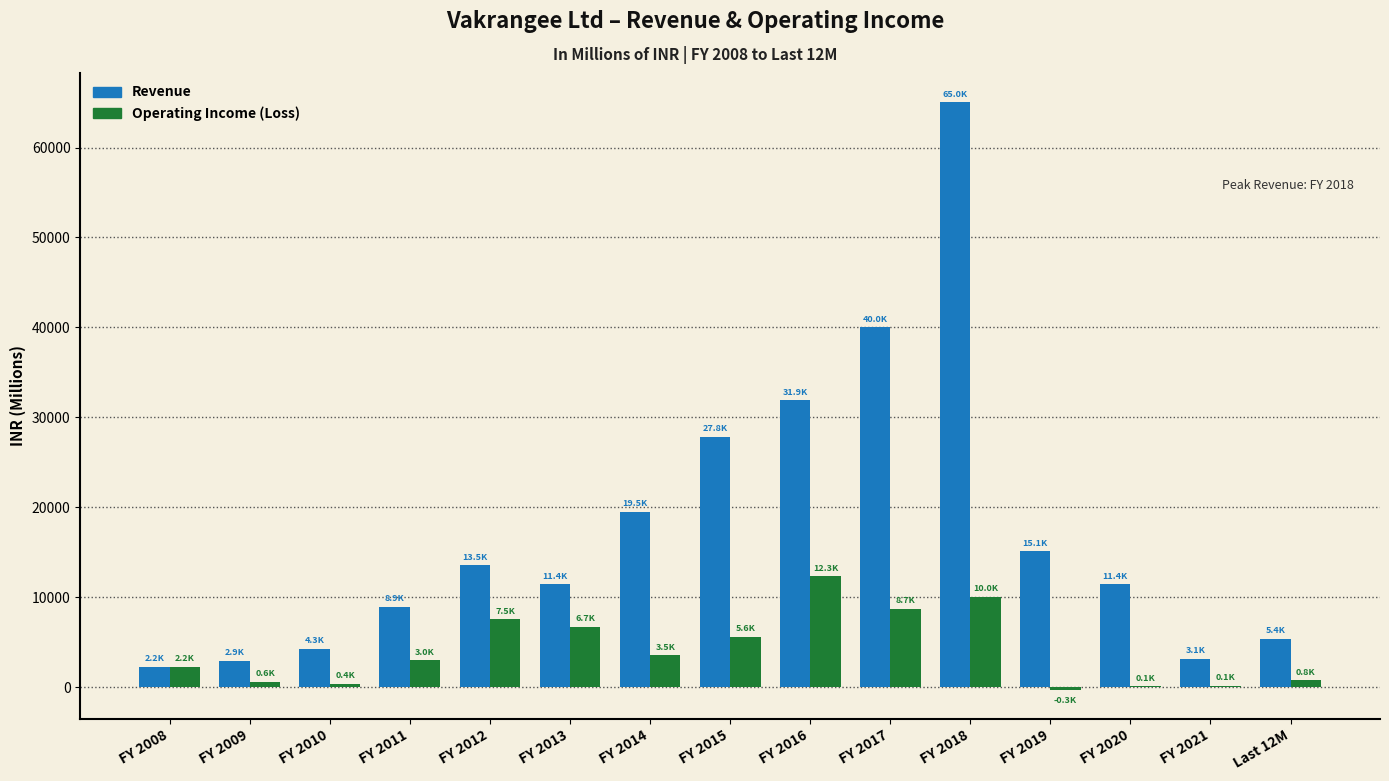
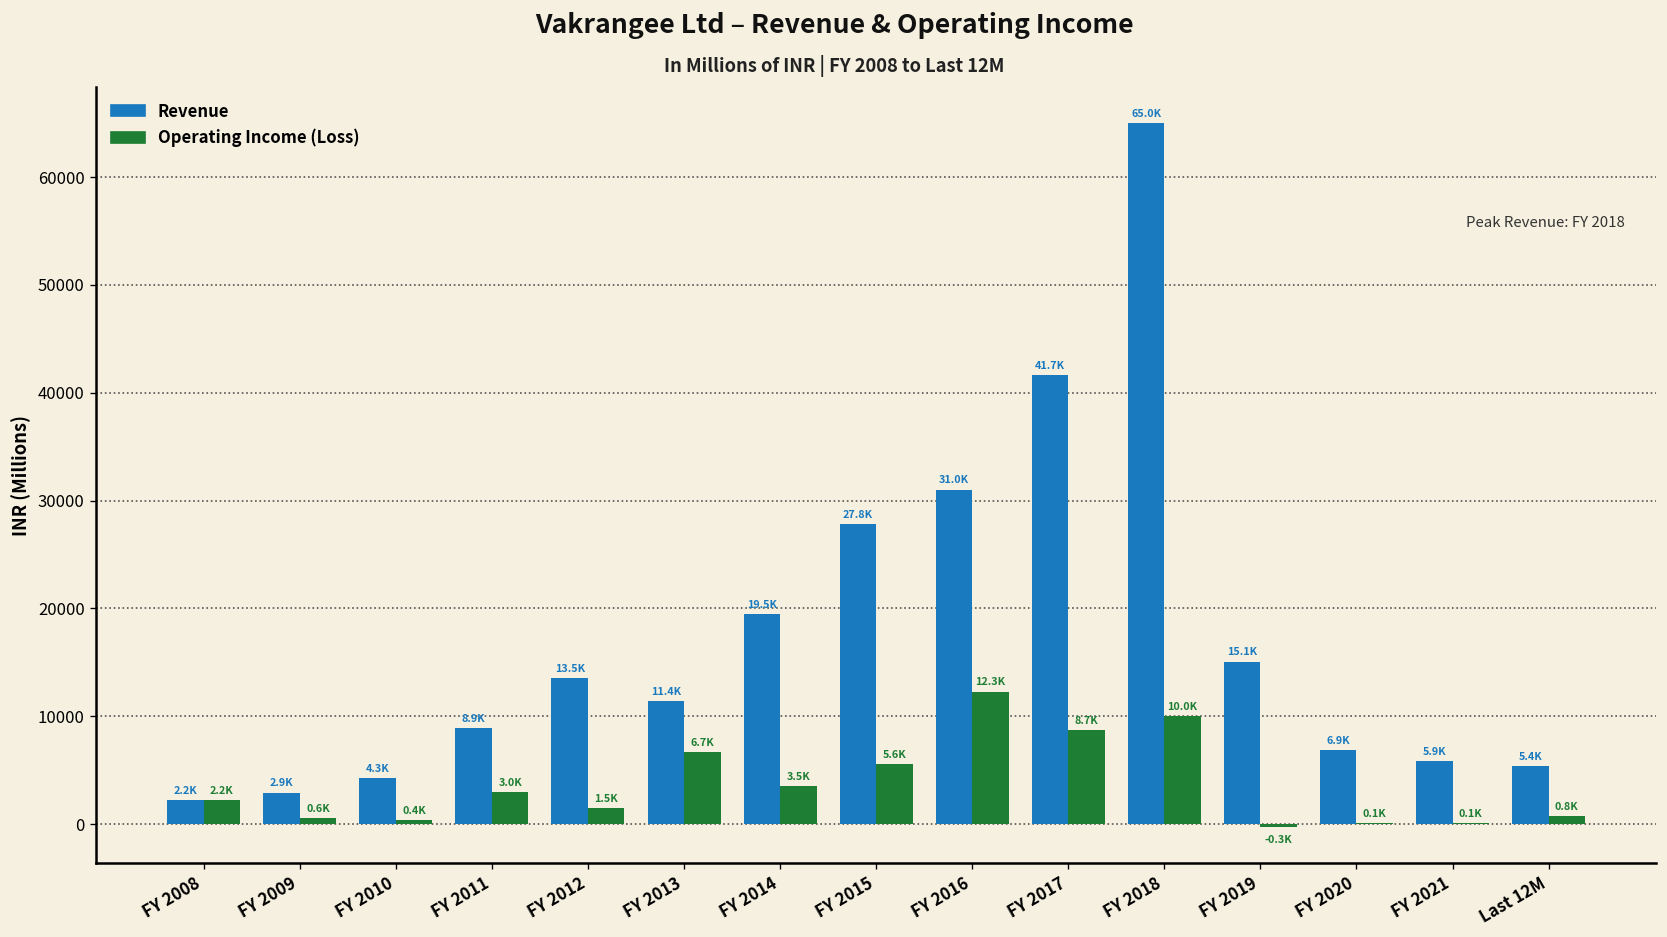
Operating Income (Loss), FY 2012: 7.5K -> 1.5K
Revenue, FY 2016: 31.9K -> 31.0K
Revenue, FY 2017: 40.0K -> 41.7K
Revenue, FY 2020: 11.4K -> 6.9K
Revenue, FY 2021: 3.1K -> 5.9K
